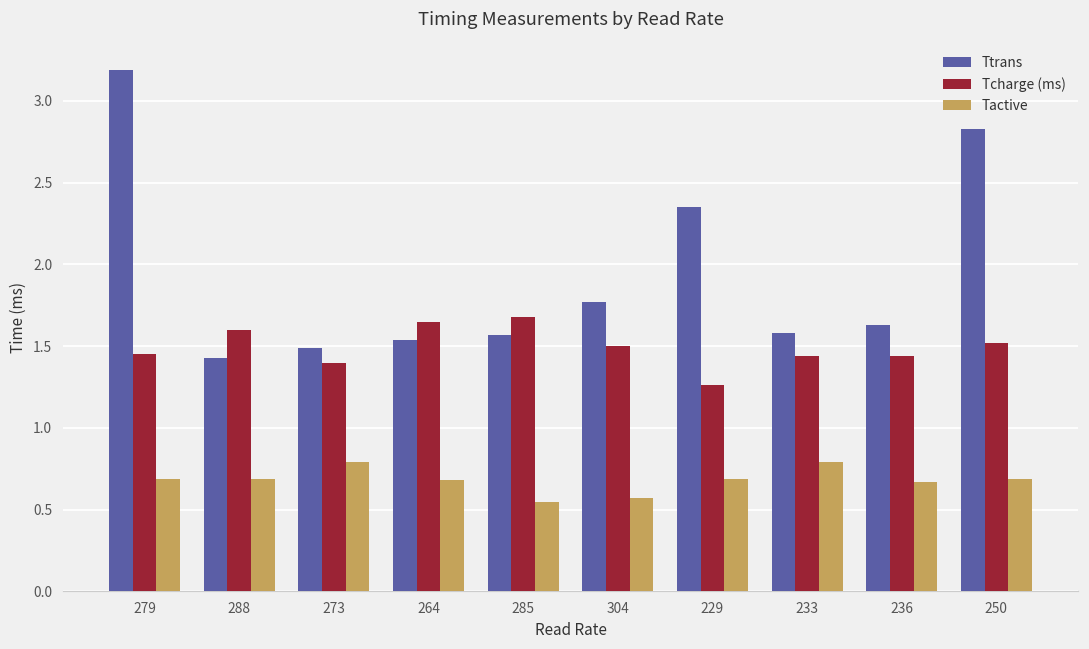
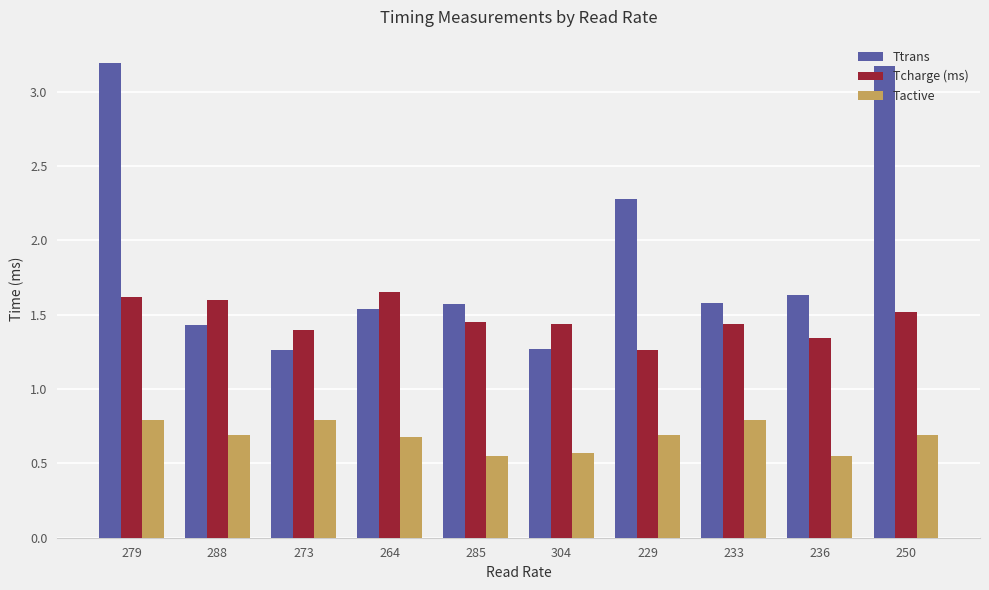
Tcharge (ms), 279: 1.45 -> 1.62
Tactive, 279: 0.69 -> 0.79
Ttrans, 273: 1.49 -> 1.26
Tcharge (ms), 285: 1.68 -> 1.45
Ttrans, 304: 1.77 -> 1.27
Tcharge (ms), 304: 1.50 -> 1.44
Ttrans, 229: 2.35 -> 2.28
Tcharge (ms), 236: 1.44 -> 1.34
Tactive, 236: 0.67 -> 0.55
Ttrans, 250: 2.83 -> 3.17
